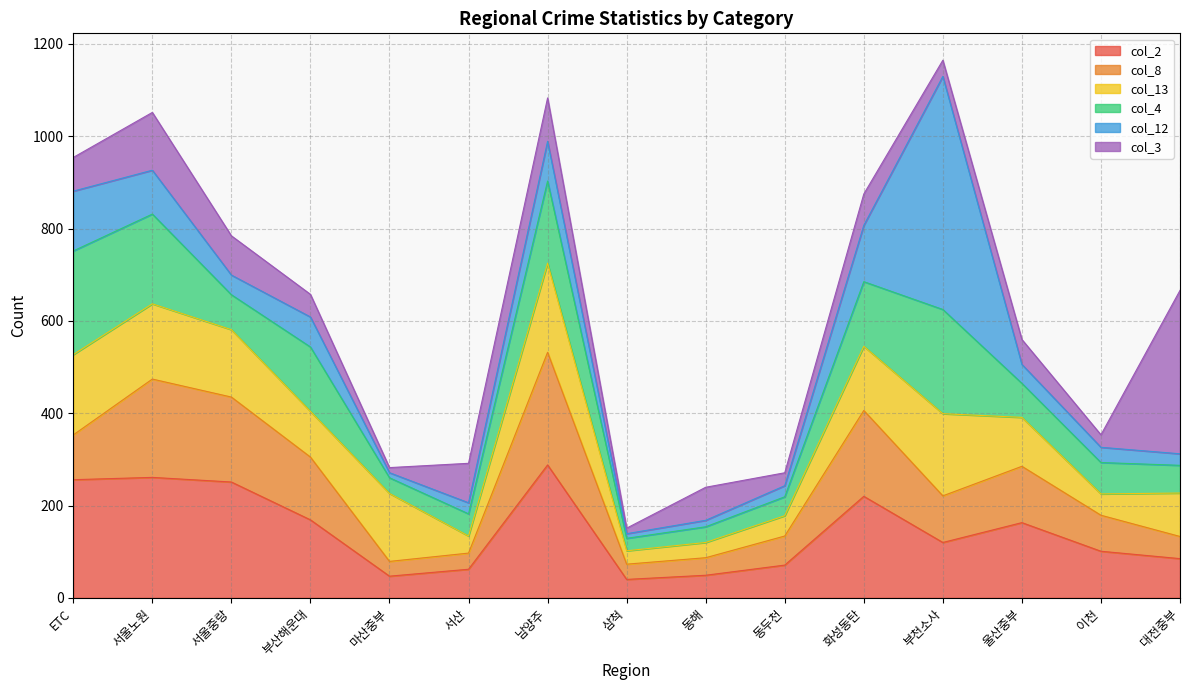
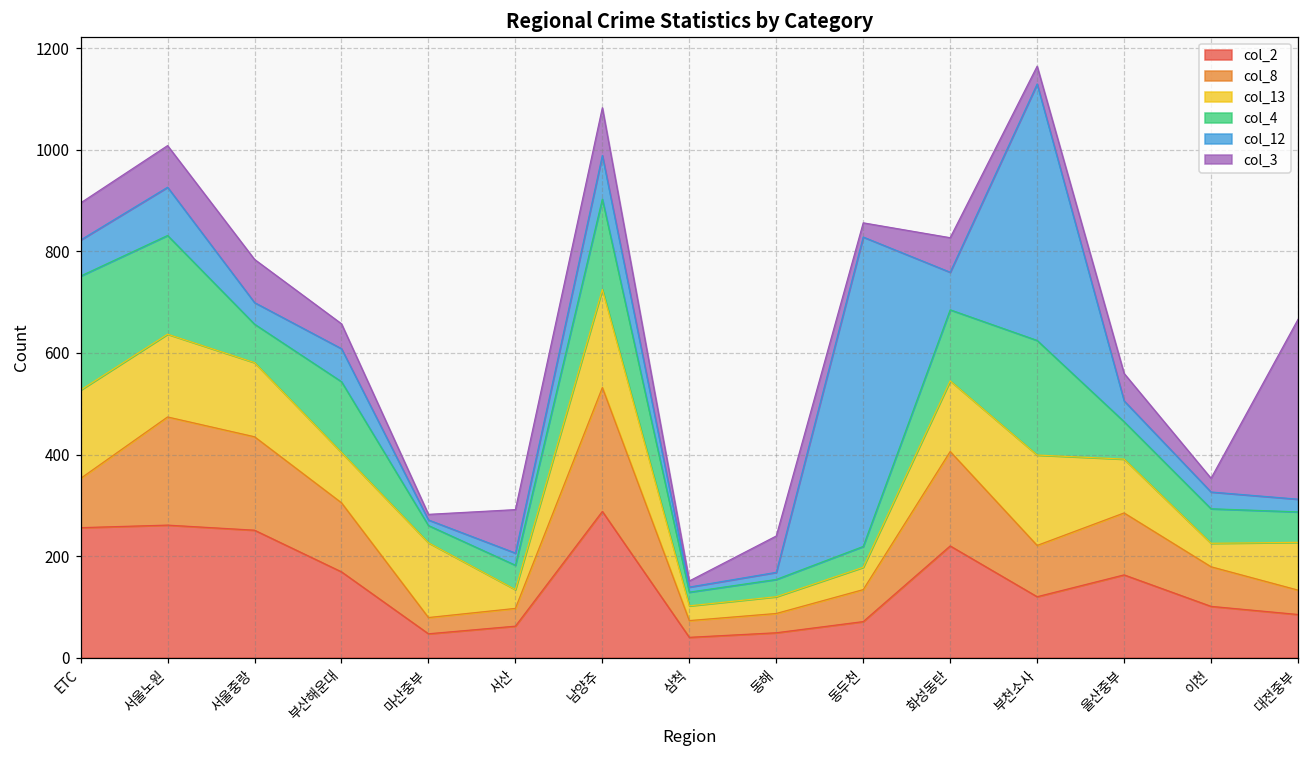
col_12, ETC: 130 -> 70
col_3, 서울노원: 130 -> 80
col_12, 동두천: 20 -> 610
col_12, 화성동탄: 120 -> 70
